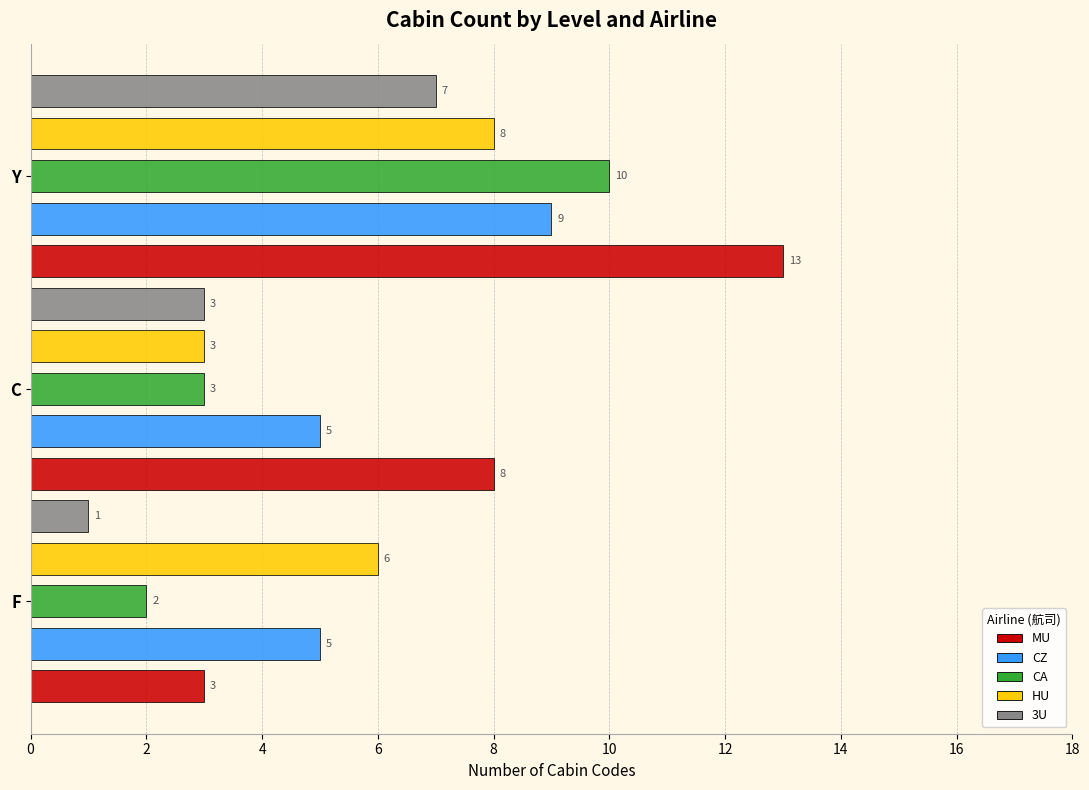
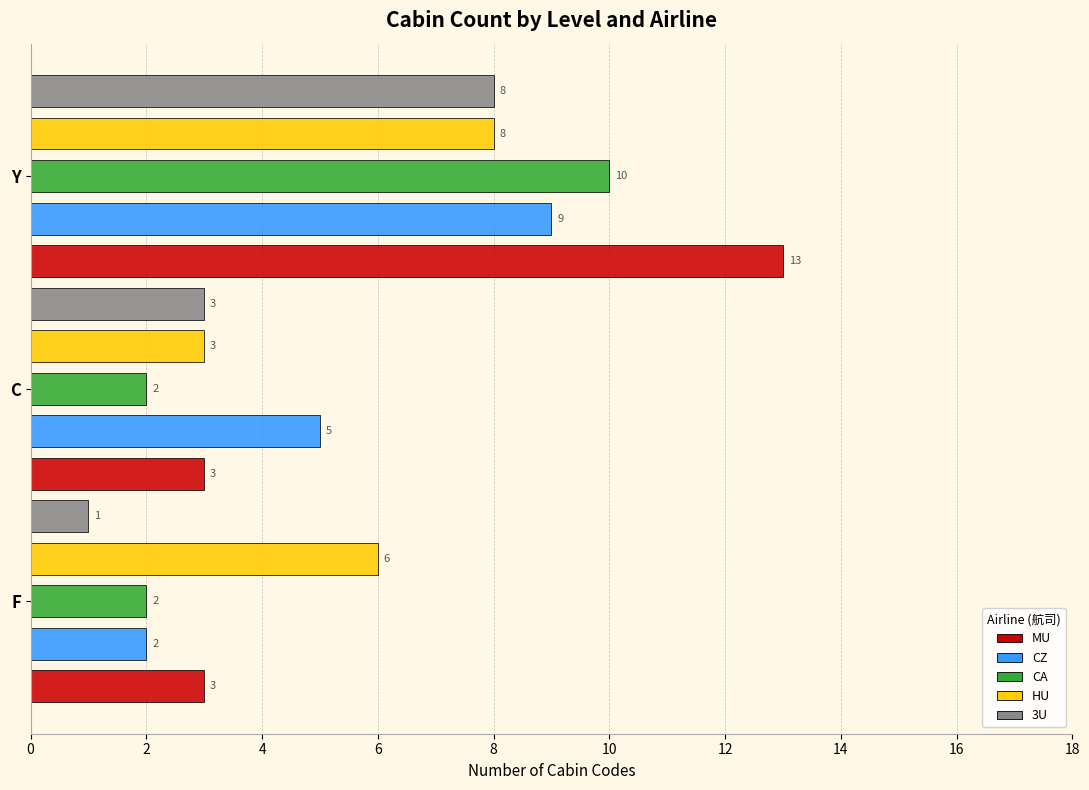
3U, Y: 7 -> 8
CA, C: 3 -> 2
MU, C: 8 -> 3
CZ, F: 5 -> 2
